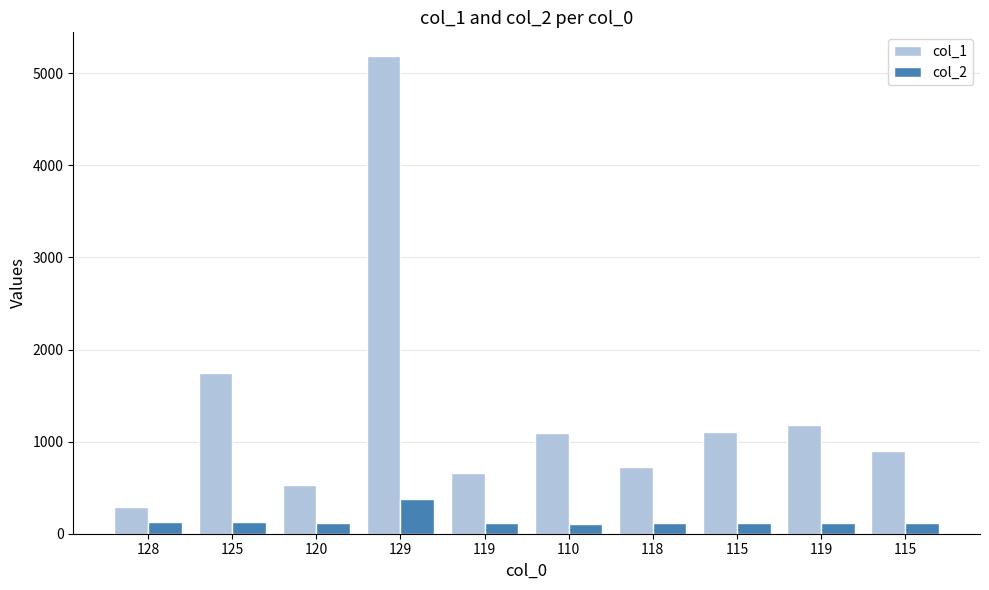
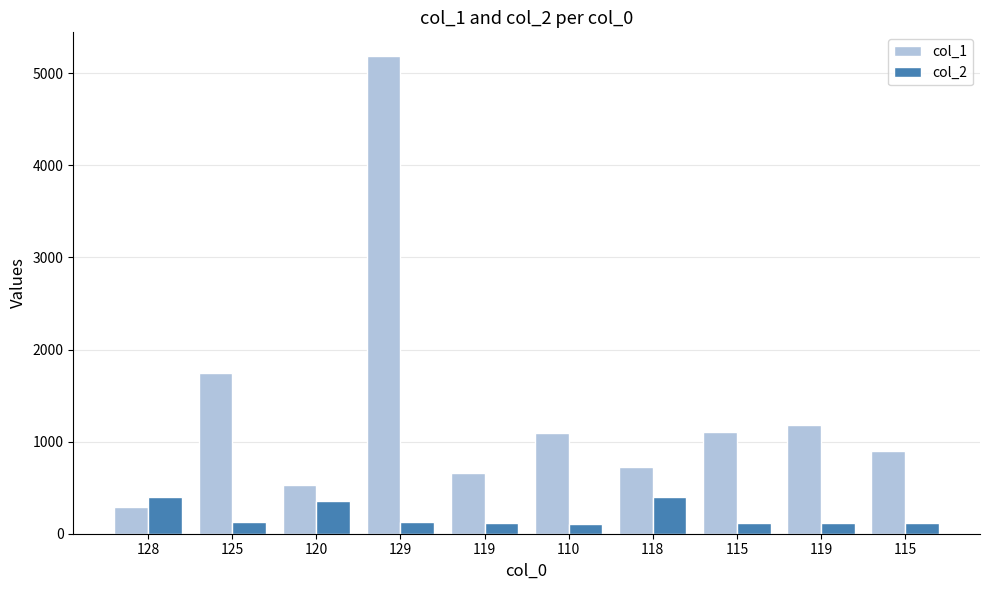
col_2, 128: 100 -> 400
col_2, 120: 100 -> 400
col_2, 129: 400 -> 100
col_2, 118: 100 -> 400
